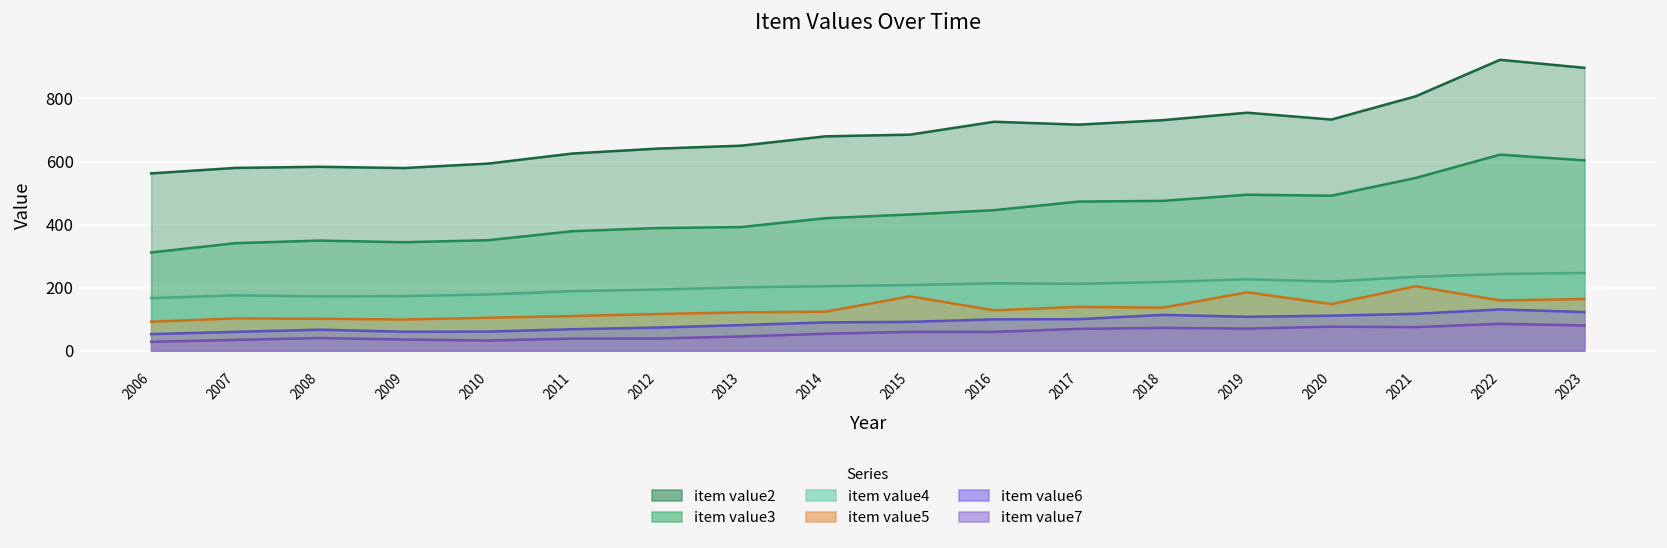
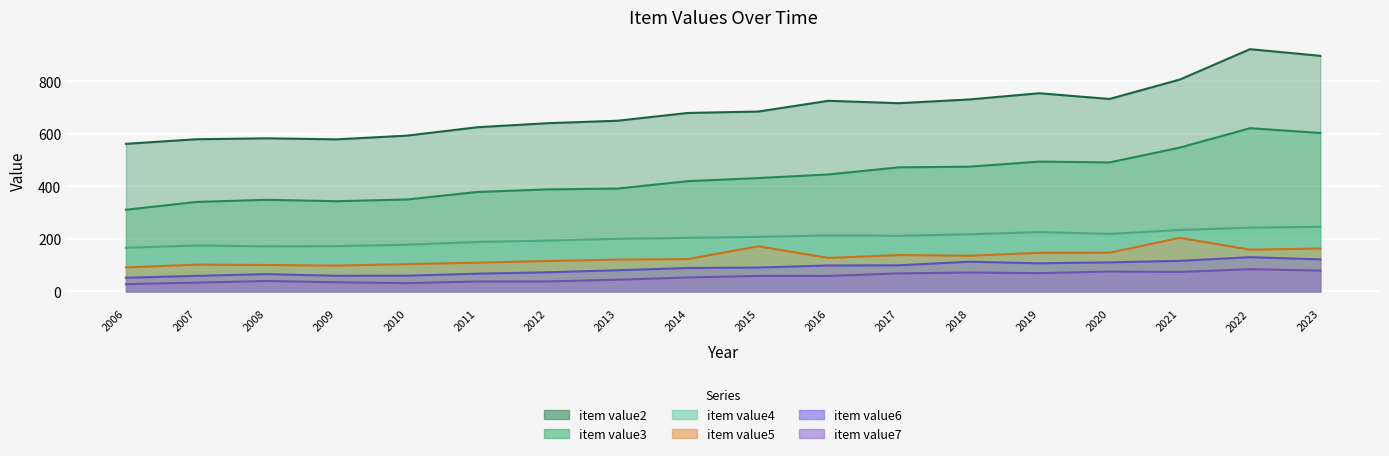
item value5, 2019: 190 -> 150
